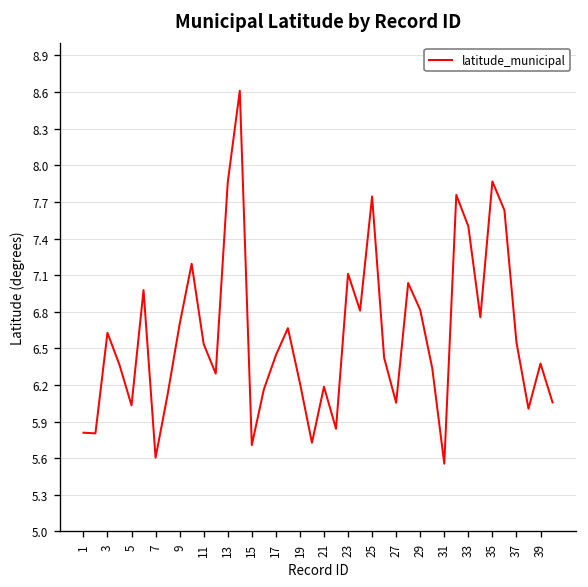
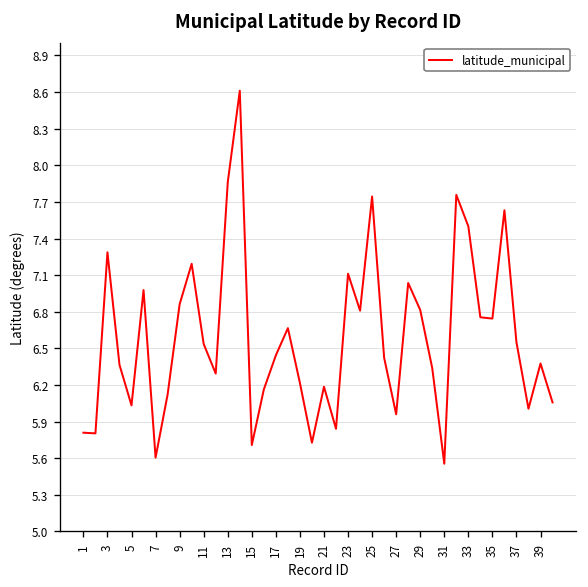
3: 6.63 -> 7.29
9: 6.70 -> 6.86
27: 6.05 -> 5.96
35: 7.87 -> 6.74
